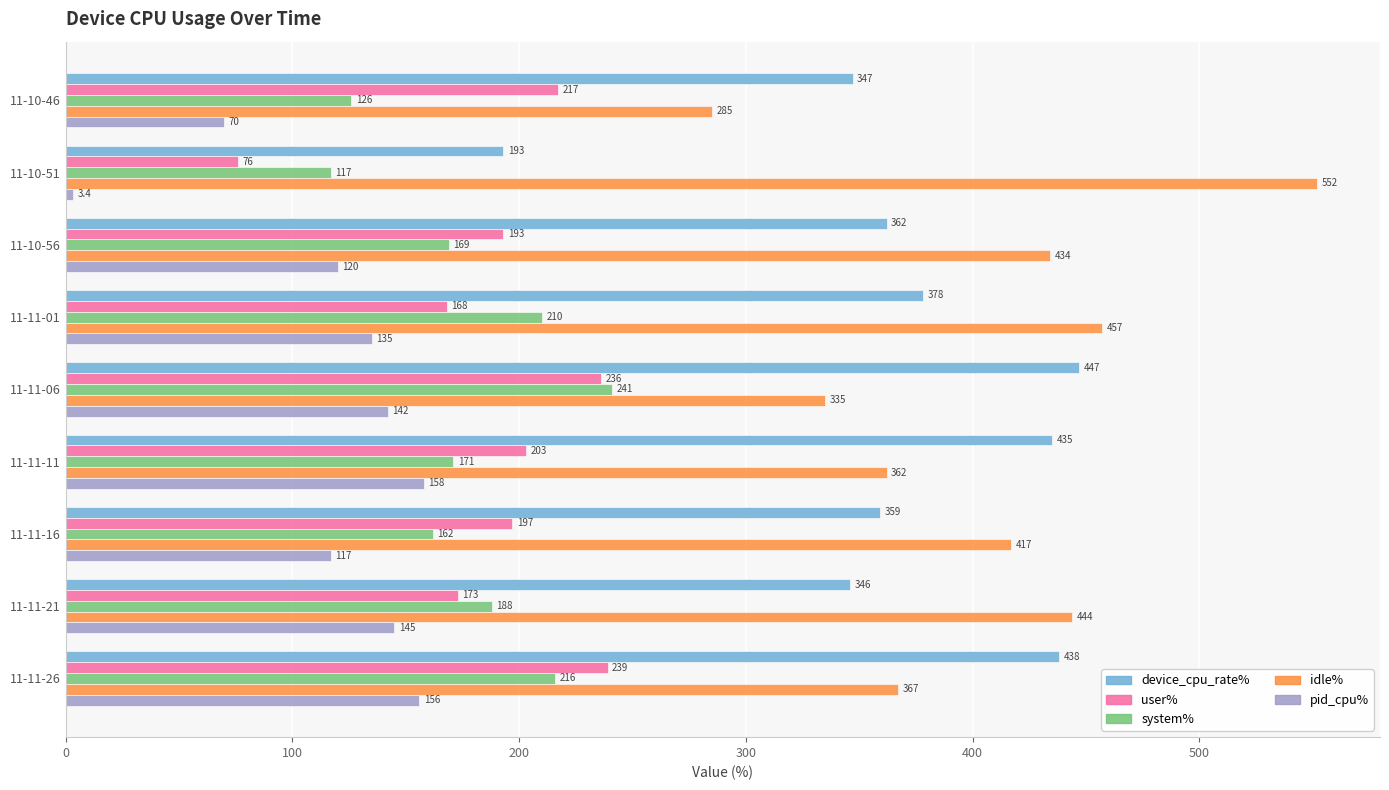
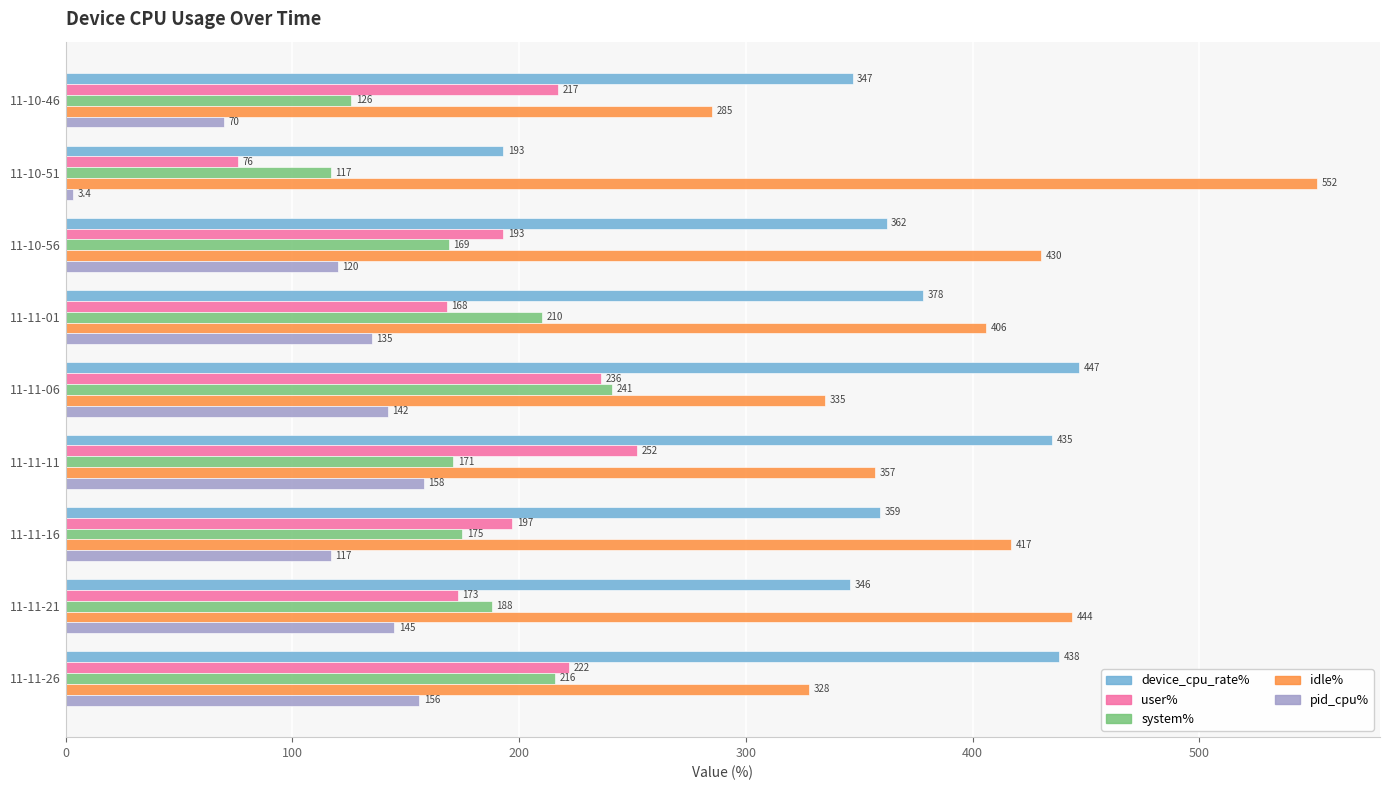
idle%, 11-10-56: 434 -> 430
idle%, 11-11-01: 457 -> 406
user%, 11-11-11: 203 -> 252
idle%, 11-11-11: 362 -> 357
system%, 11-11-16: 162 -> 175
user%, 11-11-26: 239 -> 222
idle%, 11-11-26: 367 -> 328
